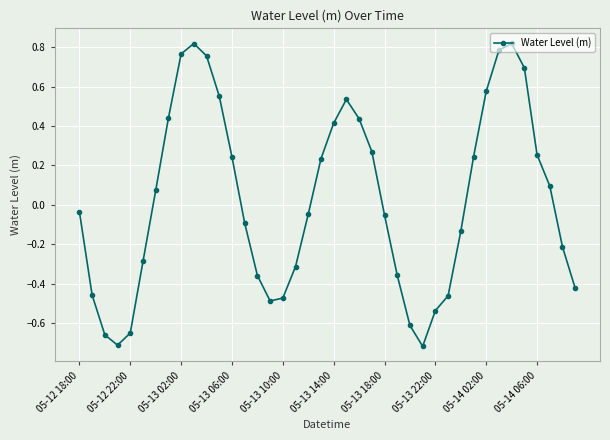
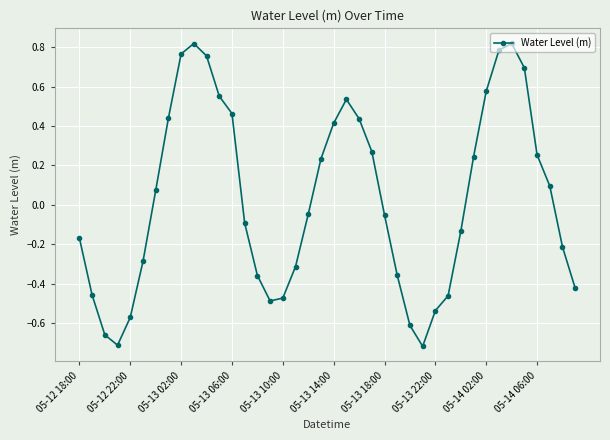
05-12 18:00: -0.04 -> -0.17
05-12 22:00: -0.65 -> -0.57
05-13 06:00: 0.24 -> 0.46
